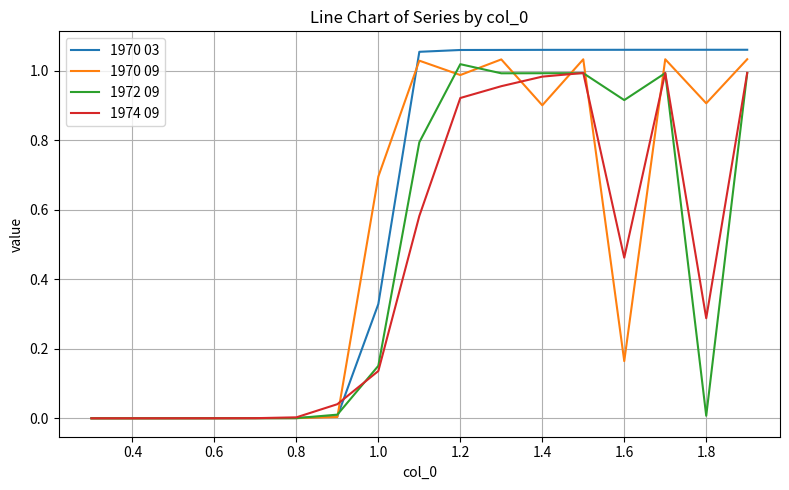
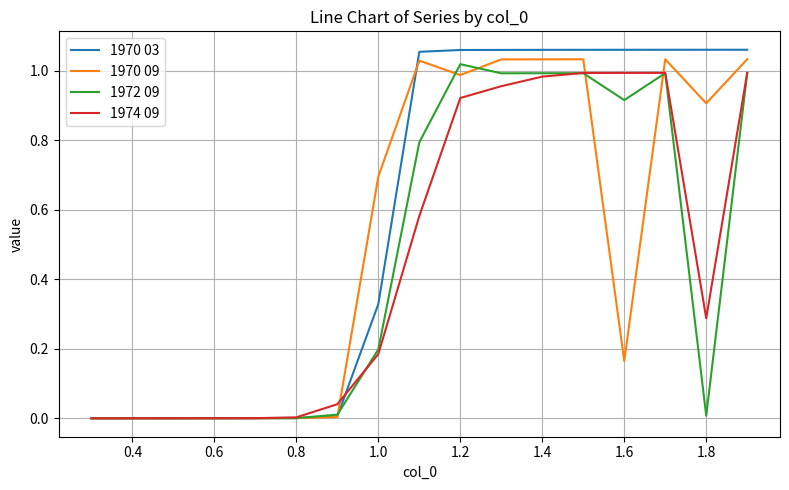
1972 09, 1.0: 0.15 -> 0.20
1974 09, 1.0: 0.14 -> 0.18
1970 09, 1.4: 0.90 -> 1.03
1974 09, 1.6: 0.46 -> 0.99
